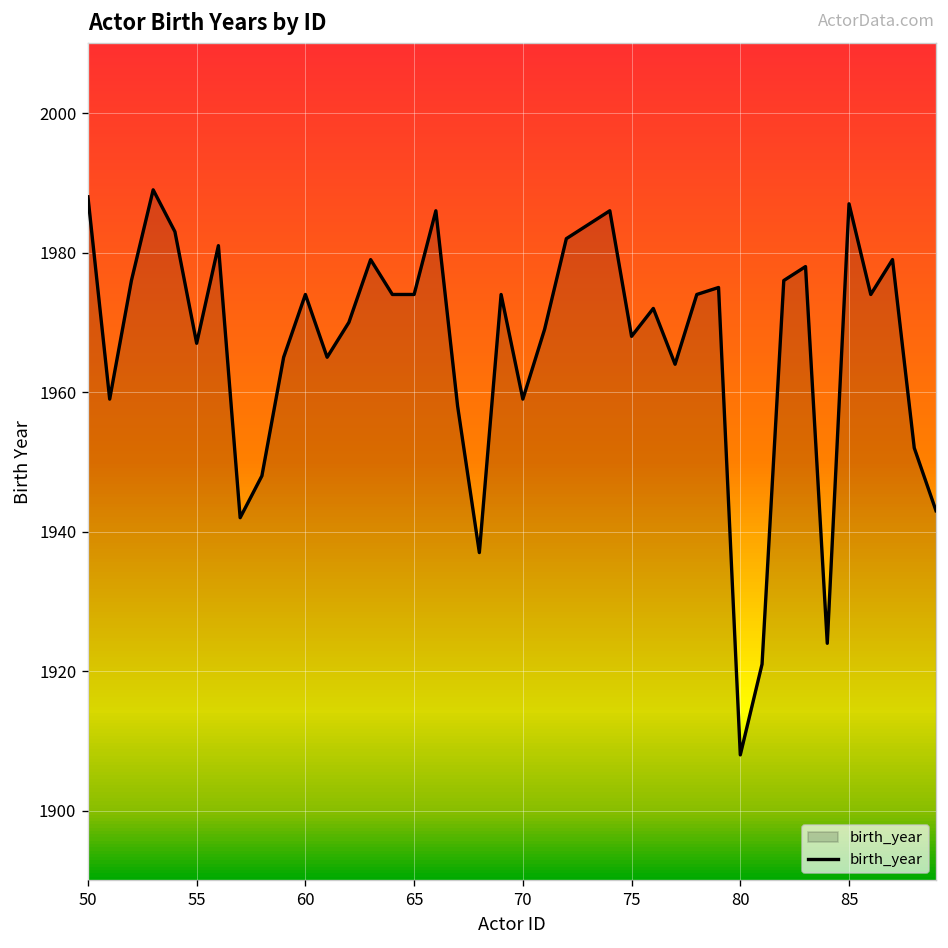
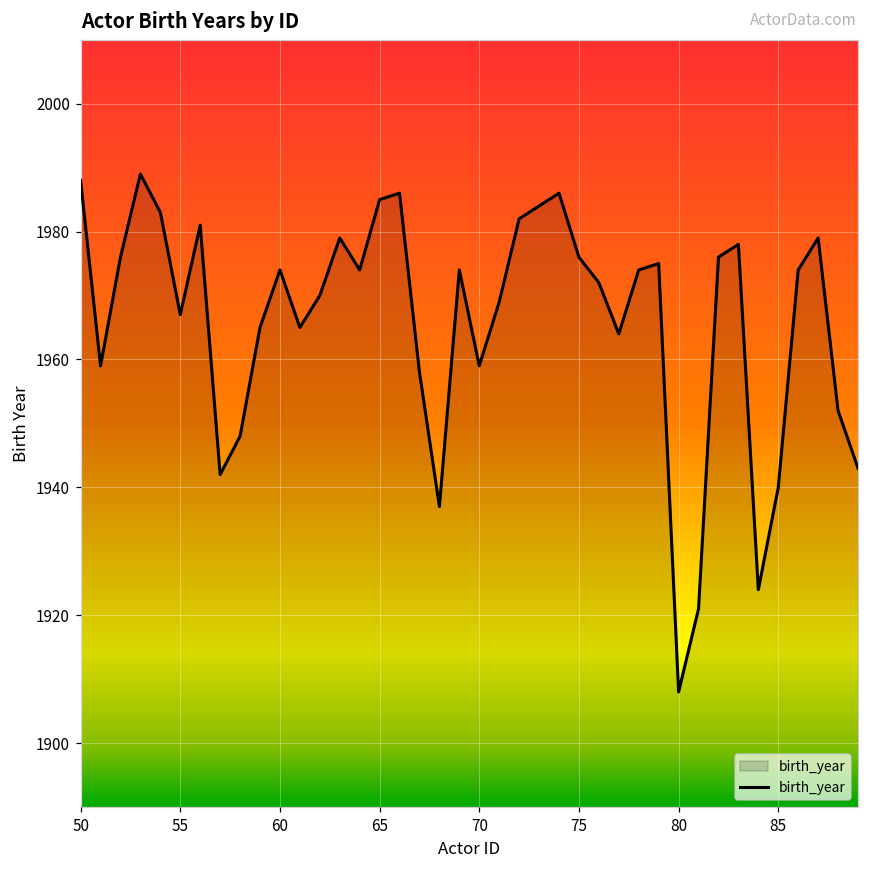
65: 1974 -> 1985
75: 1968 -> 1976
85: 1987 -> 1940
